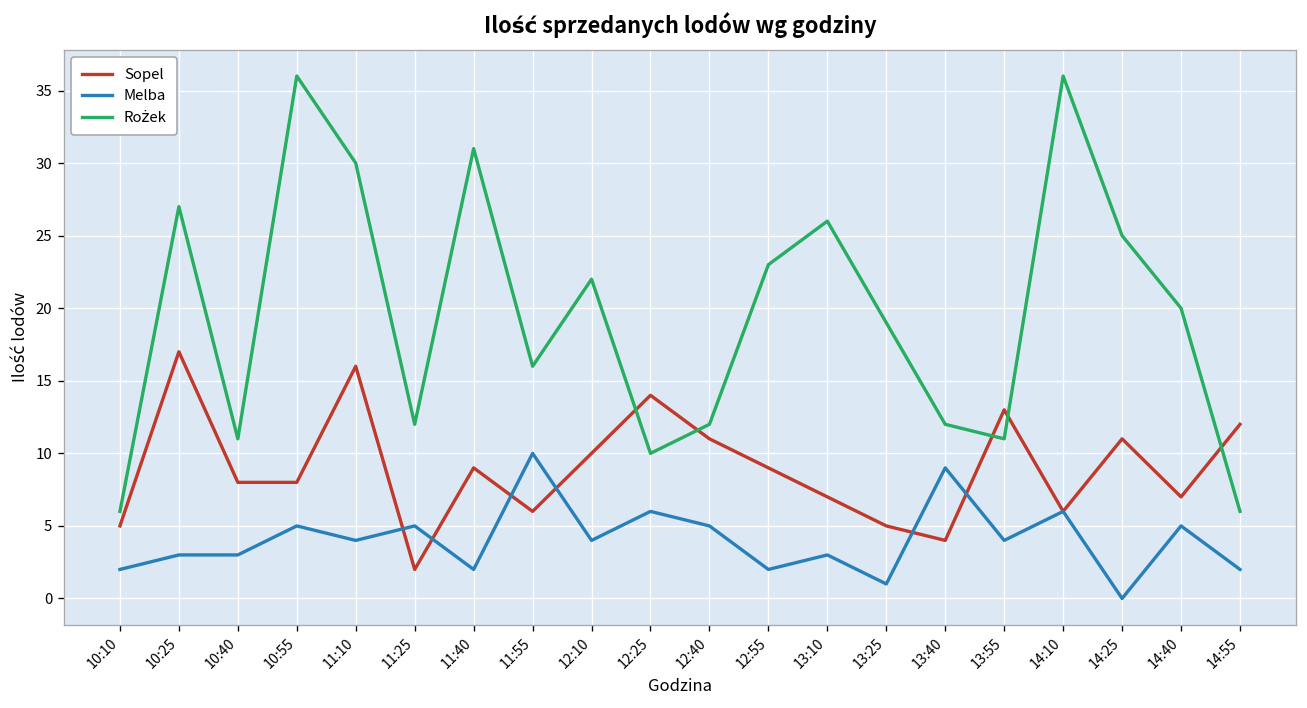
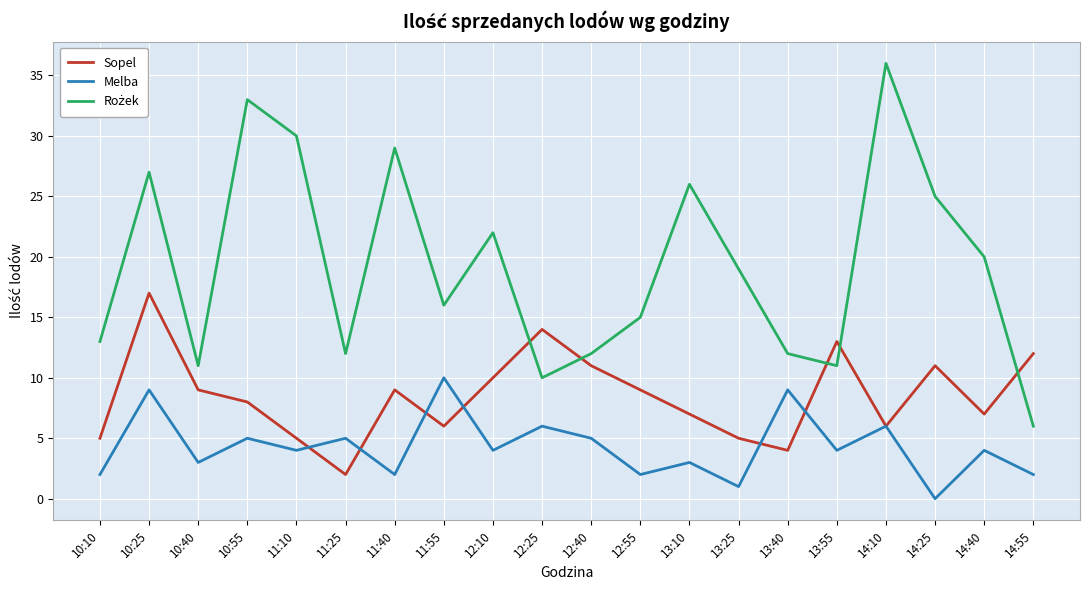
Rożek, 10:10: 6 -> 13
Melba, 10:25: 3 -> 9
Sopel, 10:40: 8 -> 9
Rożek, 10:55: 36 -> 33
Sopel, 11:10: 16 -> 5
Rożek, 11:40: 31 -> 29
Rożek, 12:55: 23 -> 15
Melba, 14:40: 5 -> 4
